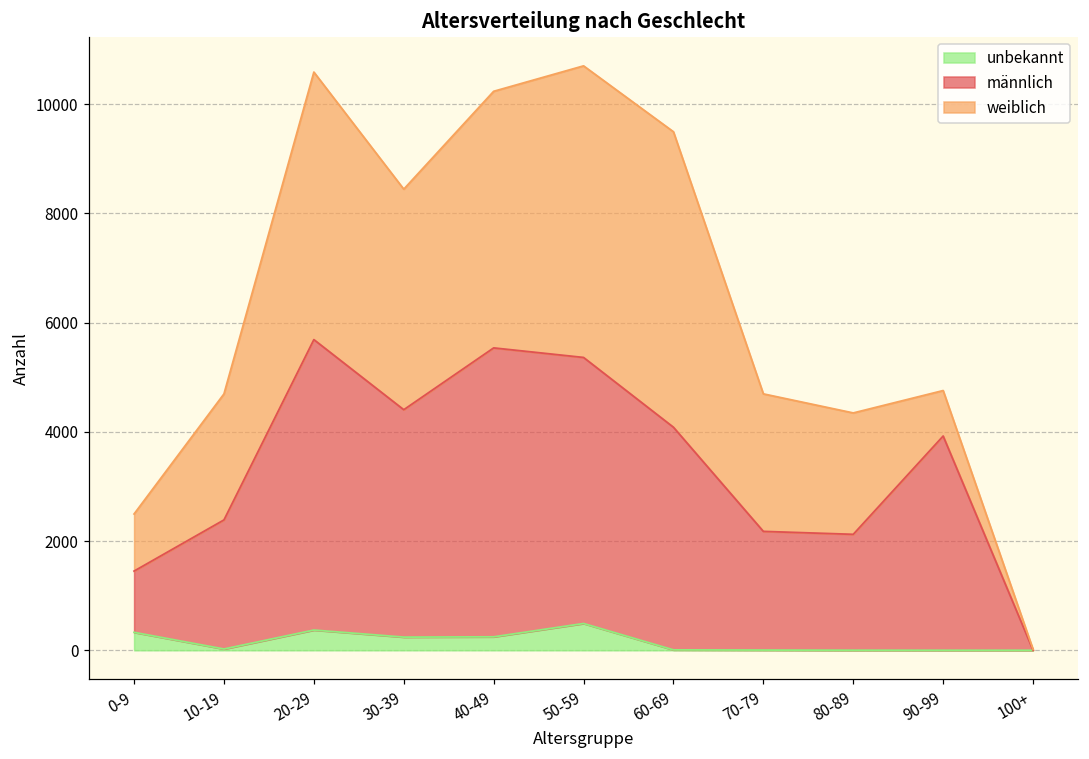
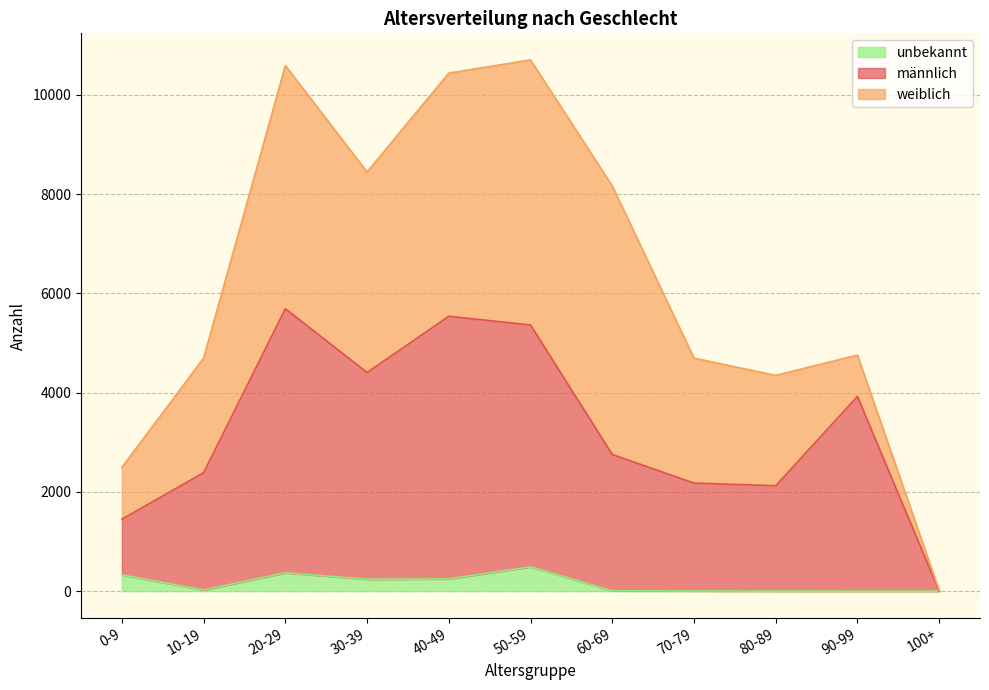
weiblich, 40-49: 4700 -> 4900
männlich, 60-69: 4100 -> 2700
